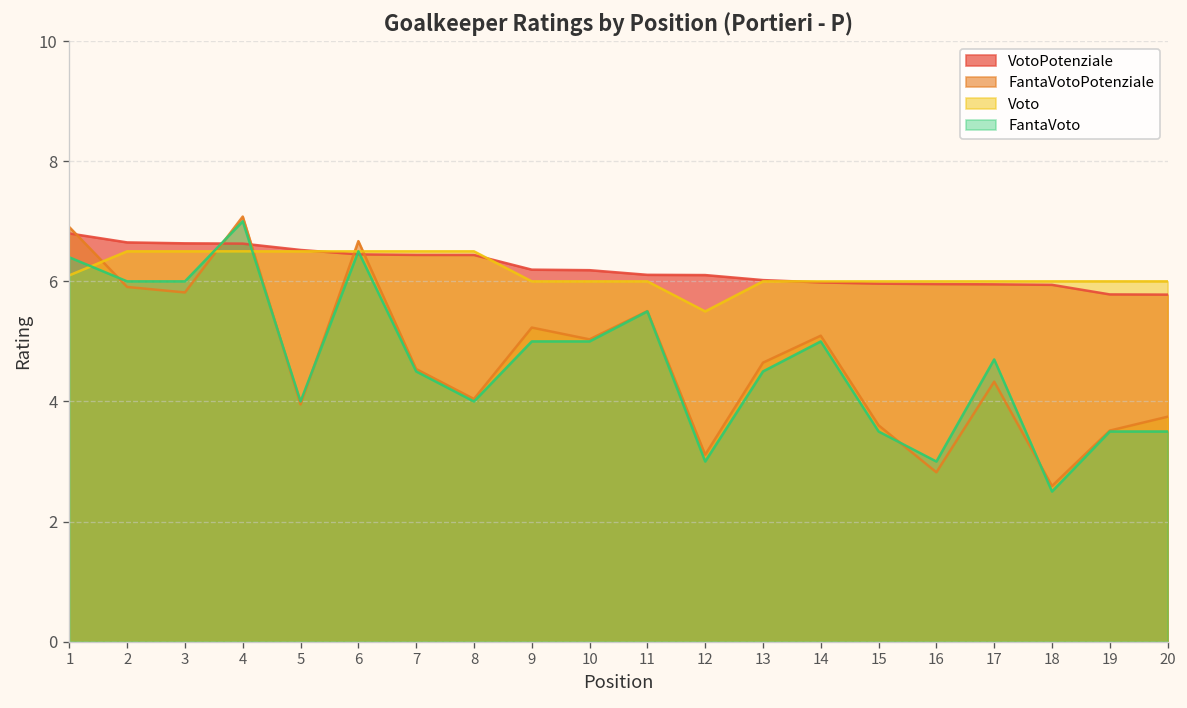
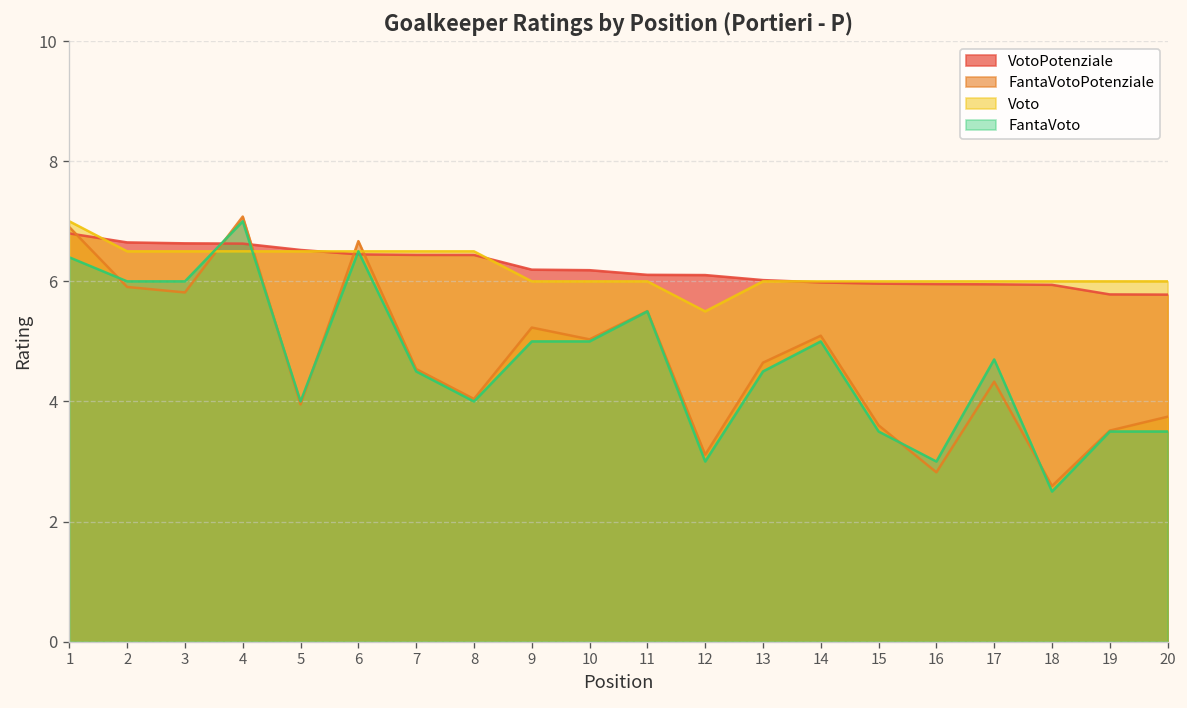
Voto, 1: 6.1 -> 7.0
